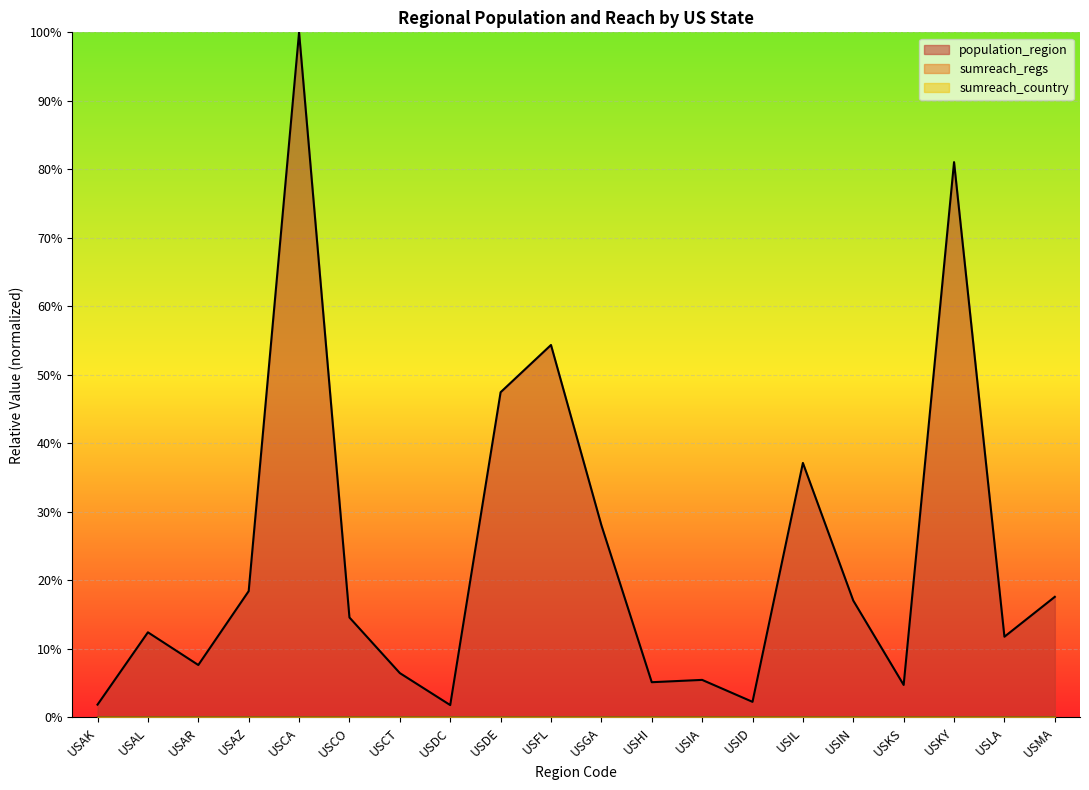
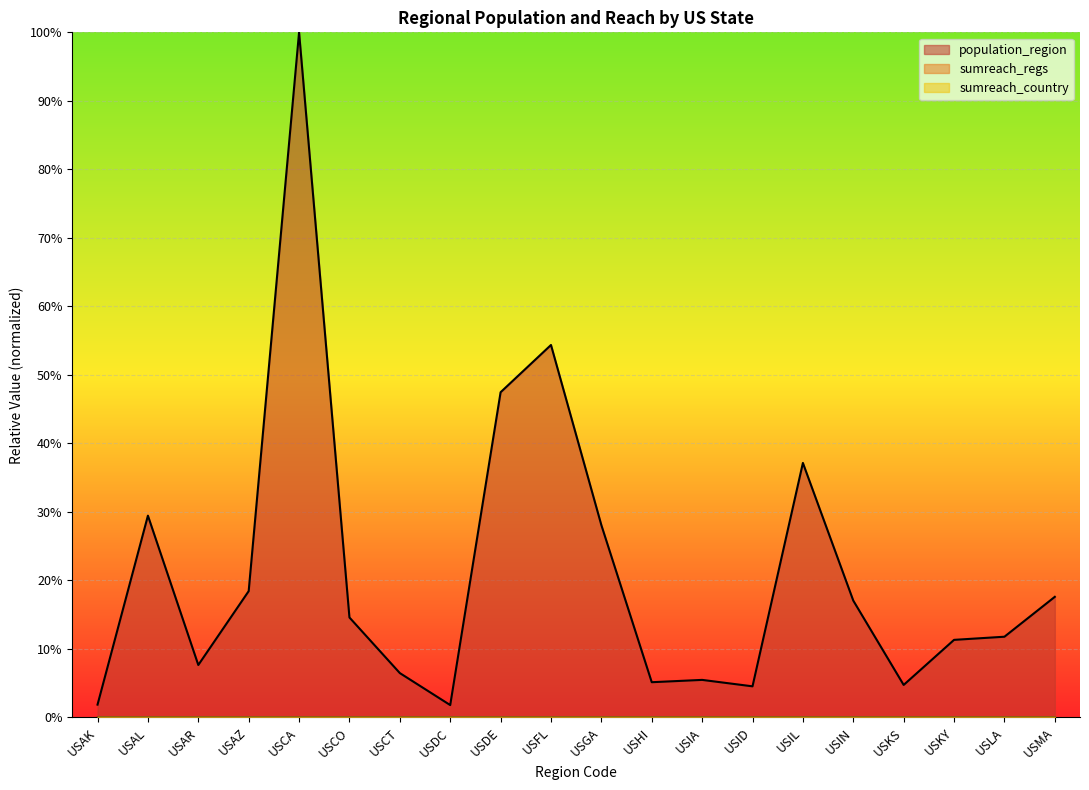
population_region, USAL: 12% -> 29%
population_region, USID: 2% -> 5%
population_region, USKY: 81% -> 11%
